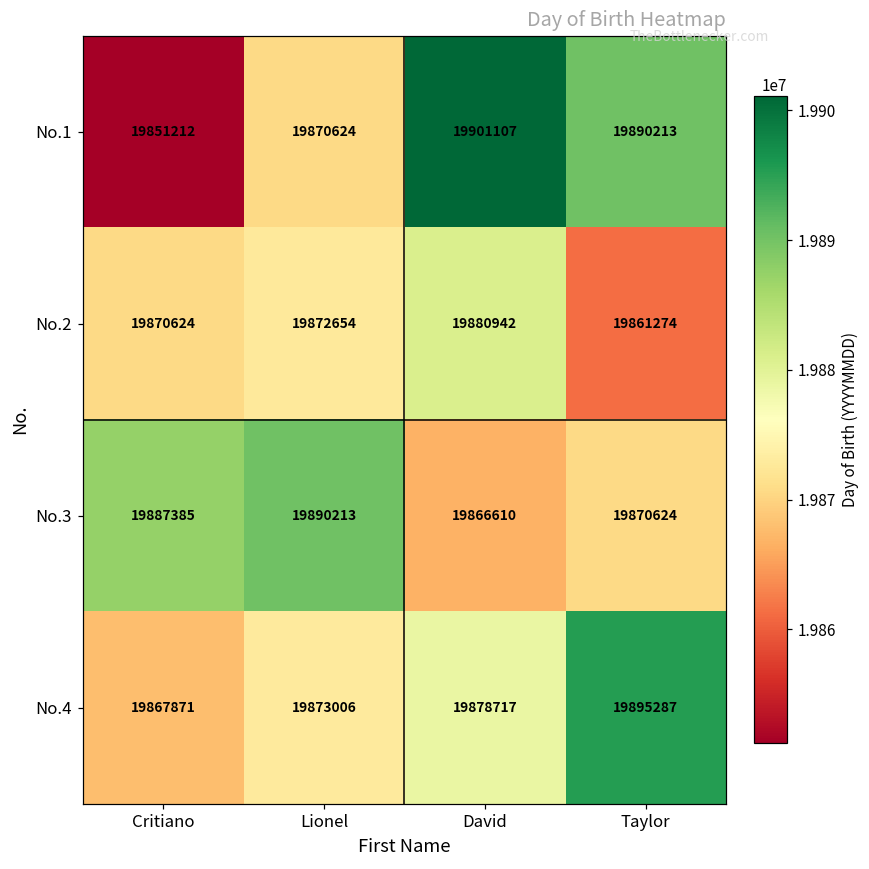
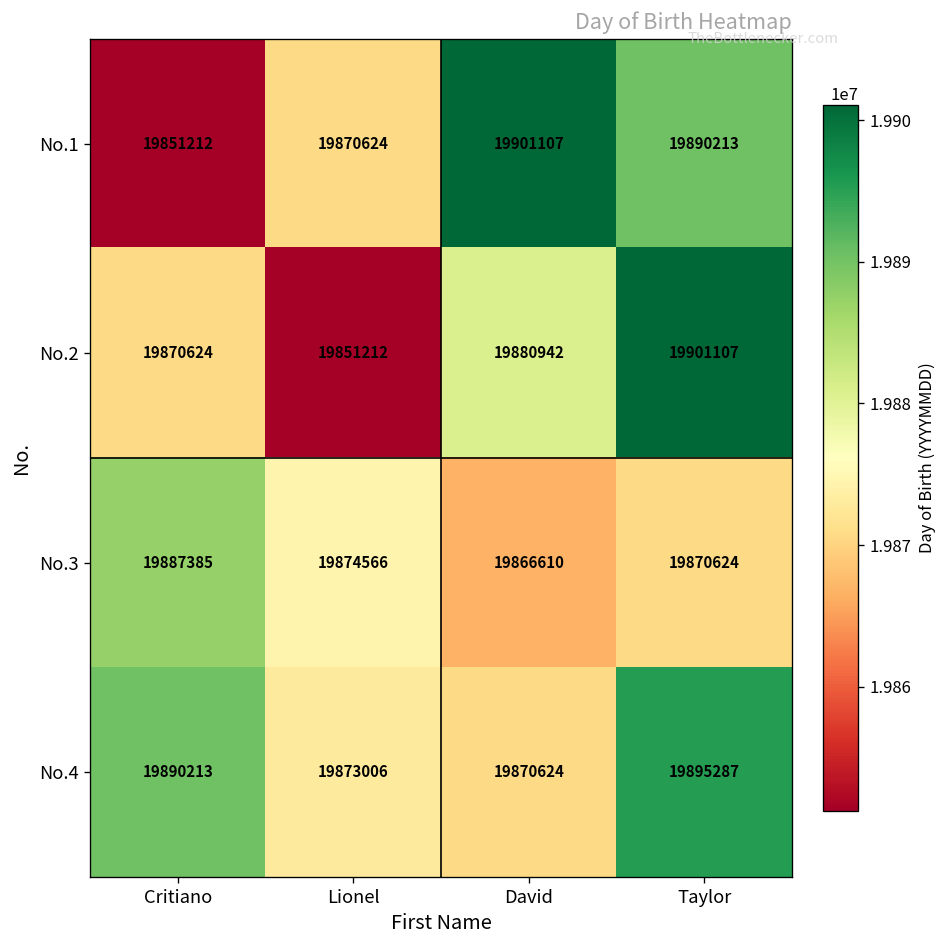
No.2, Lionel: 19872654 -> 19851212
No.2, Taylor: 19861274 -> 19901107
No.3, Lionel: 19890213 -> 19874566
No.4, Critiano: 19867871 -> 19890213
No.4, David: 19878717 -> 19870624
